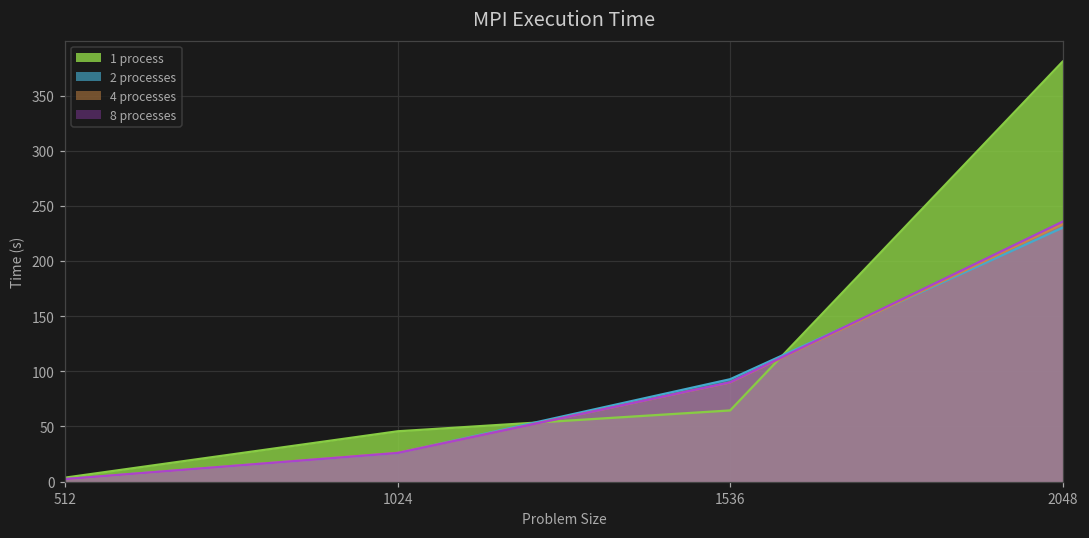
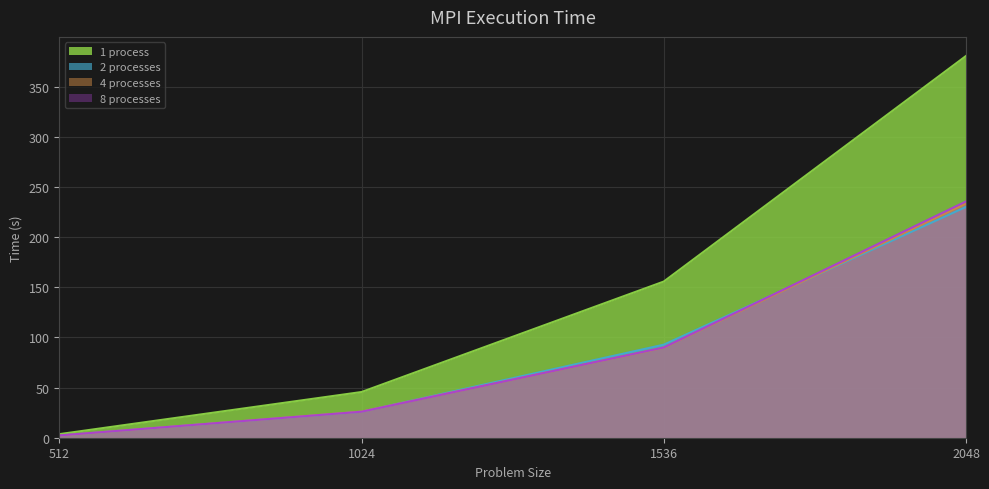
1 process, 1536: 64 -> 156
